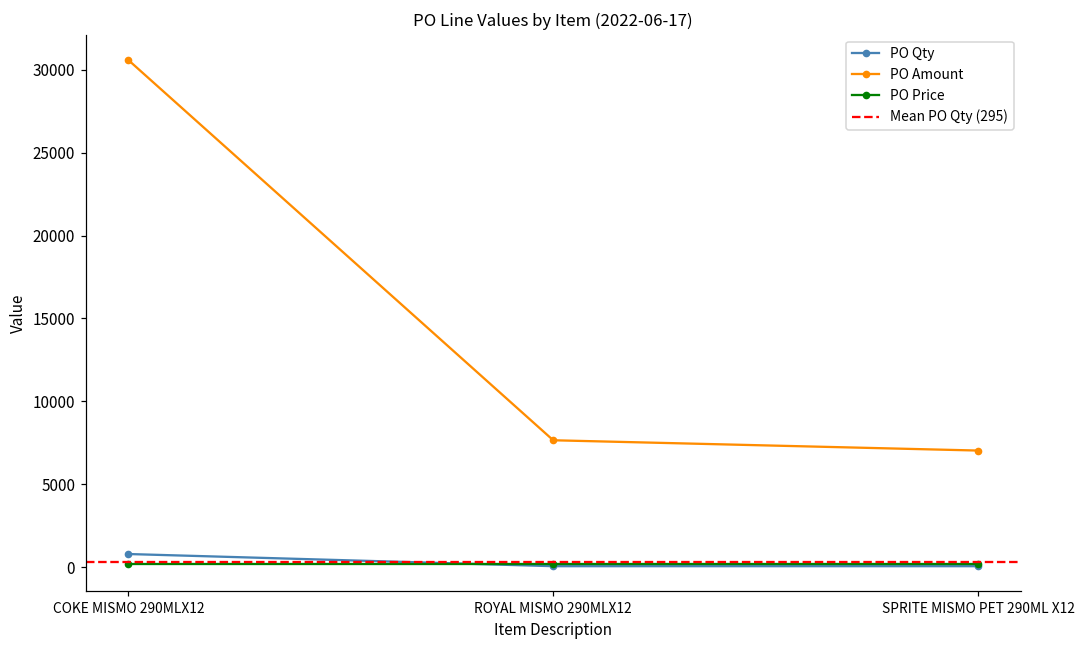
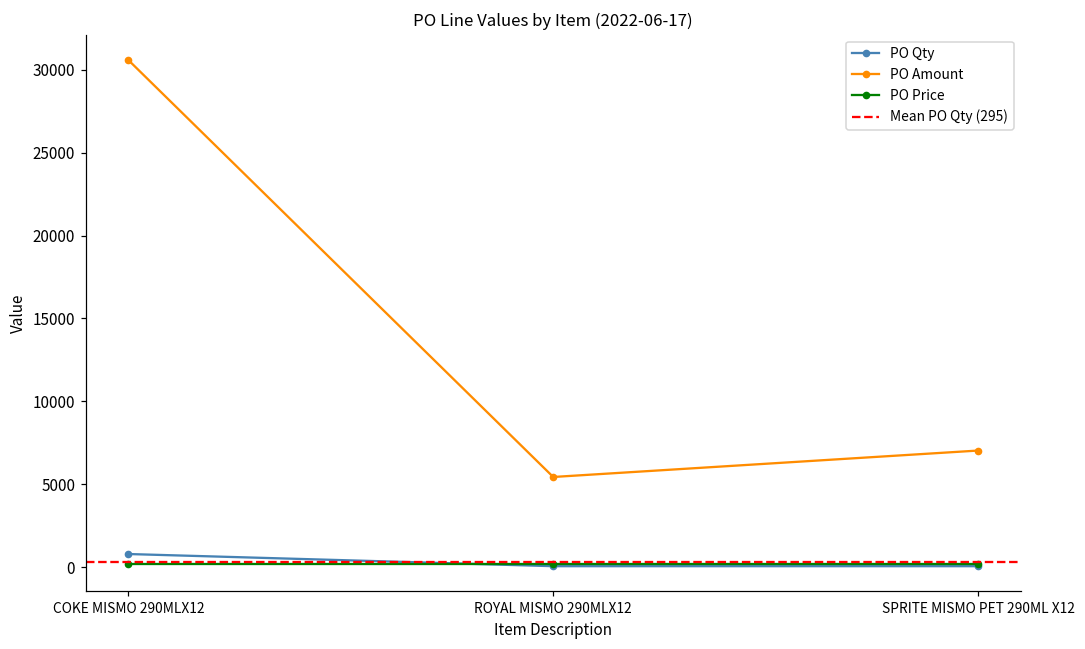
PO Amount, ROYAL MISMO 290MLX12: 7700 -> 5400
